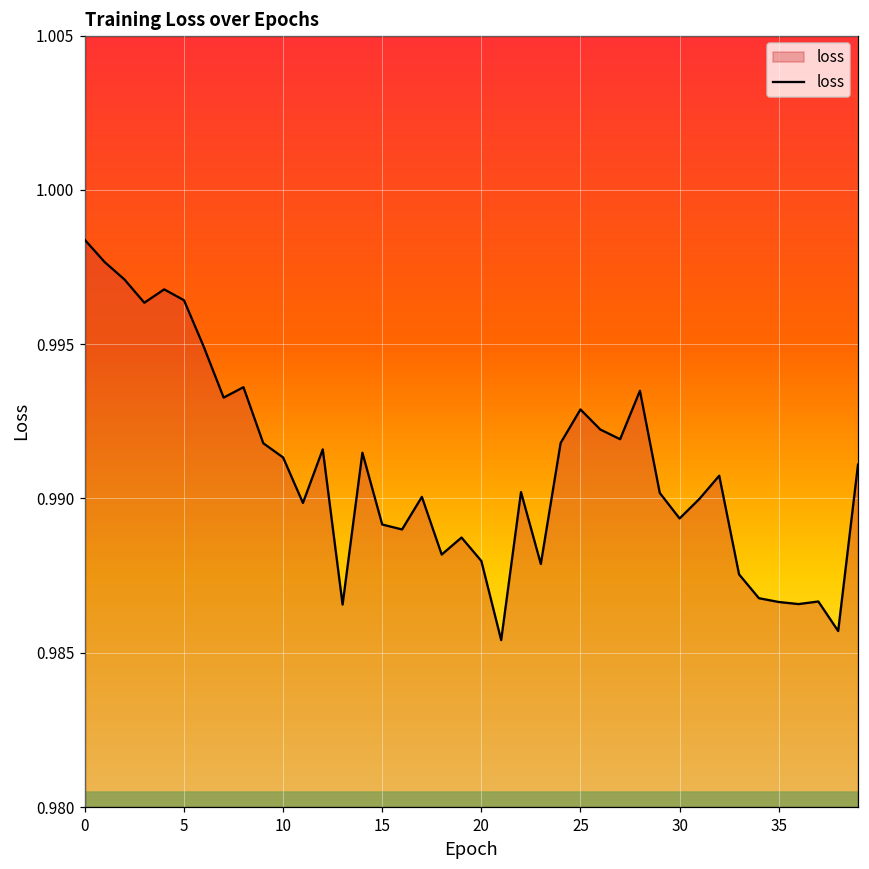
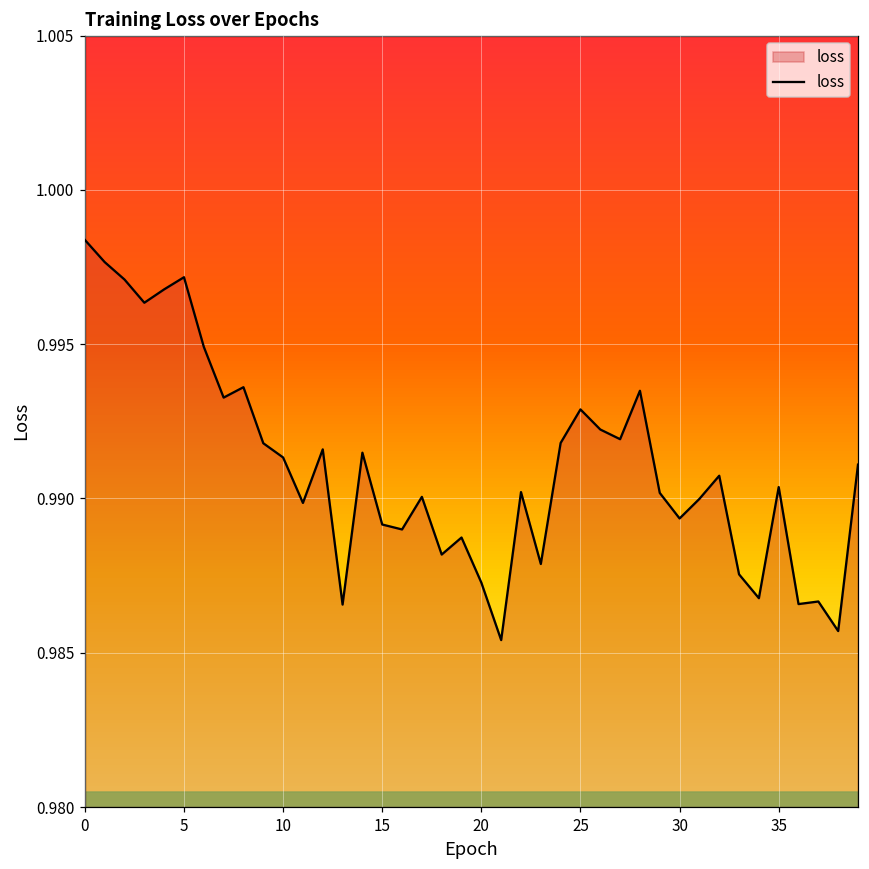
5: 0.9964 -> 0.9972
20: 0.9880 -> 0.9873
35: 0.9866 -> 0.9904
